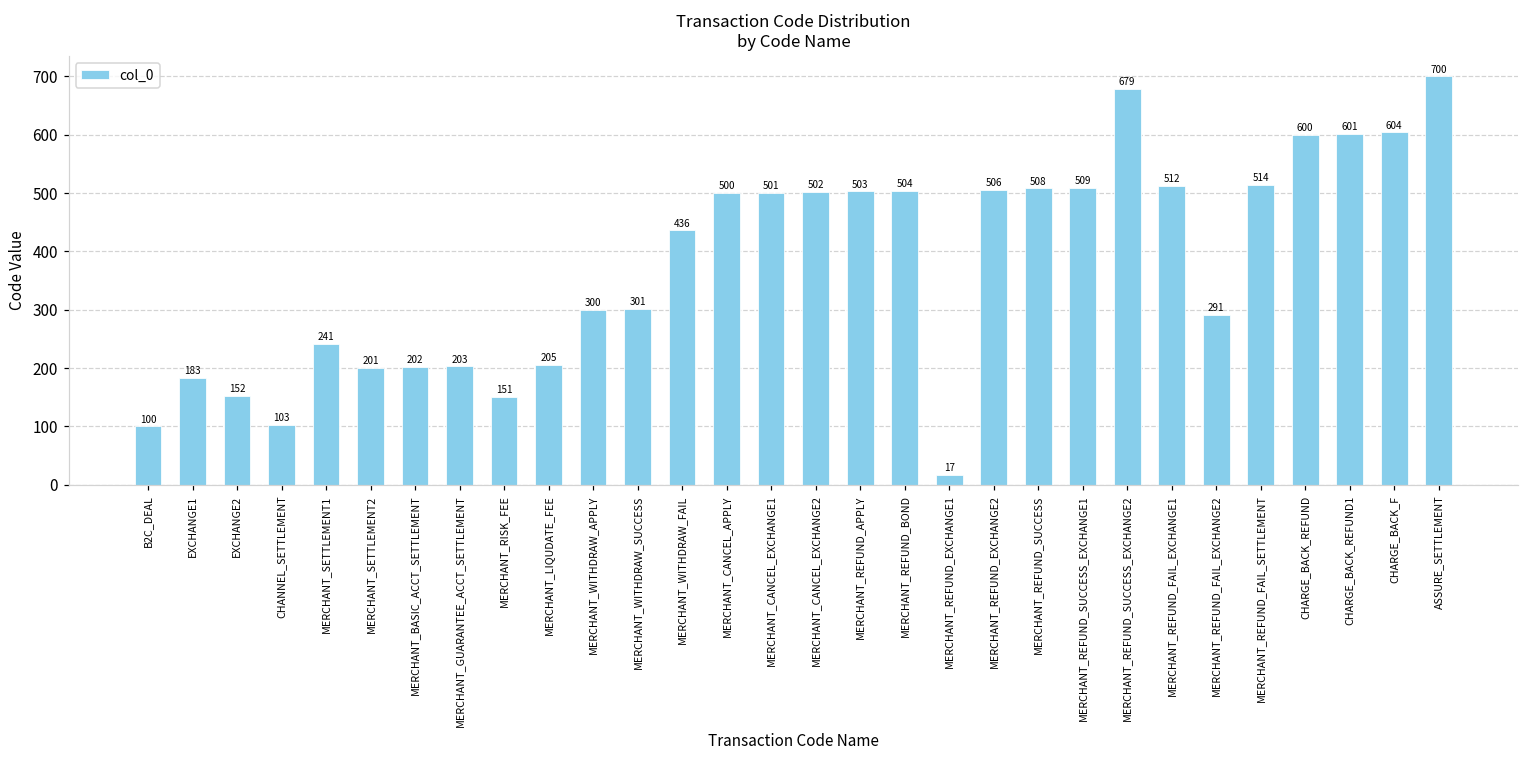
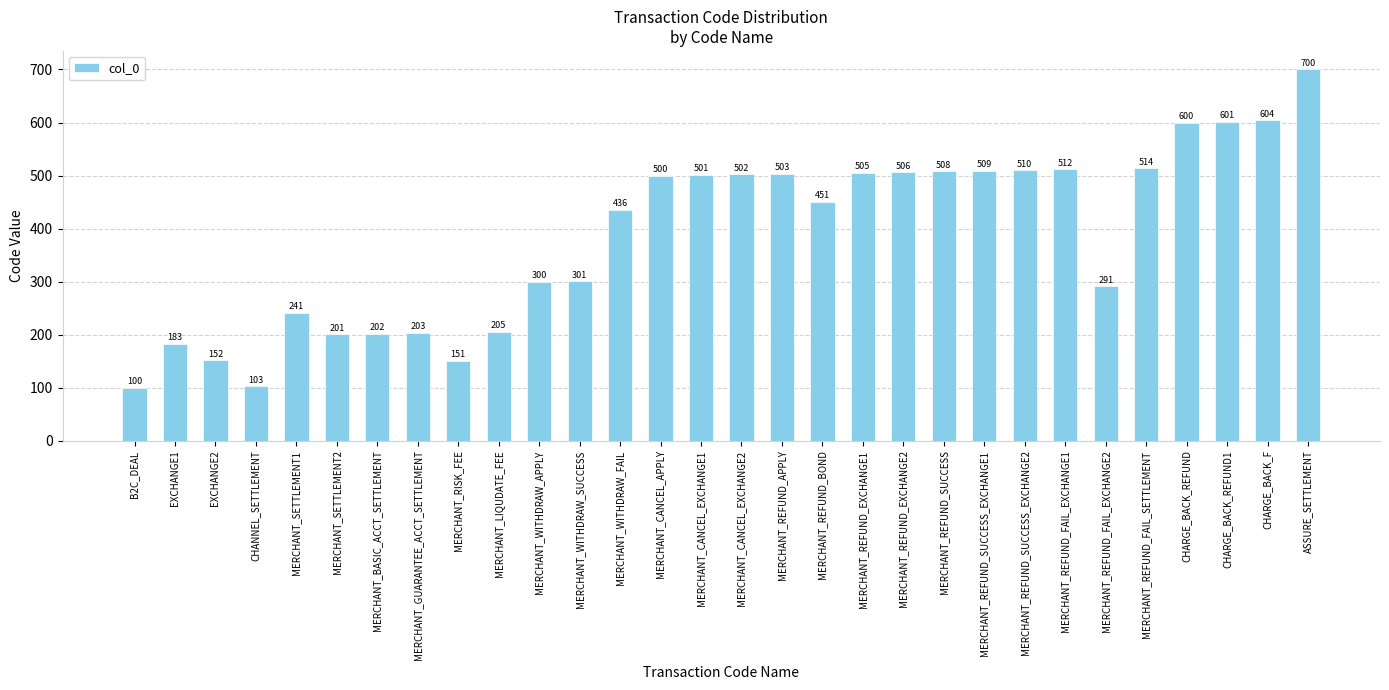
MERCHANT_REFUND_BOND: 504 -> 451
MERCHANT_REFUND_EXCHANGE1: 17 -> 505
MERCHANT_REFUND_SUCCESS_EXCHANGE2: 679 -> 510
